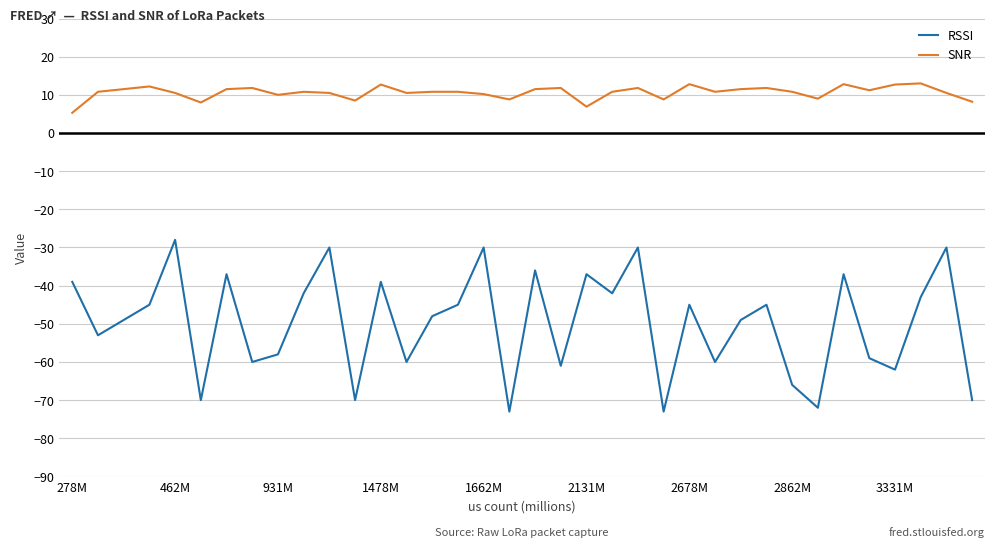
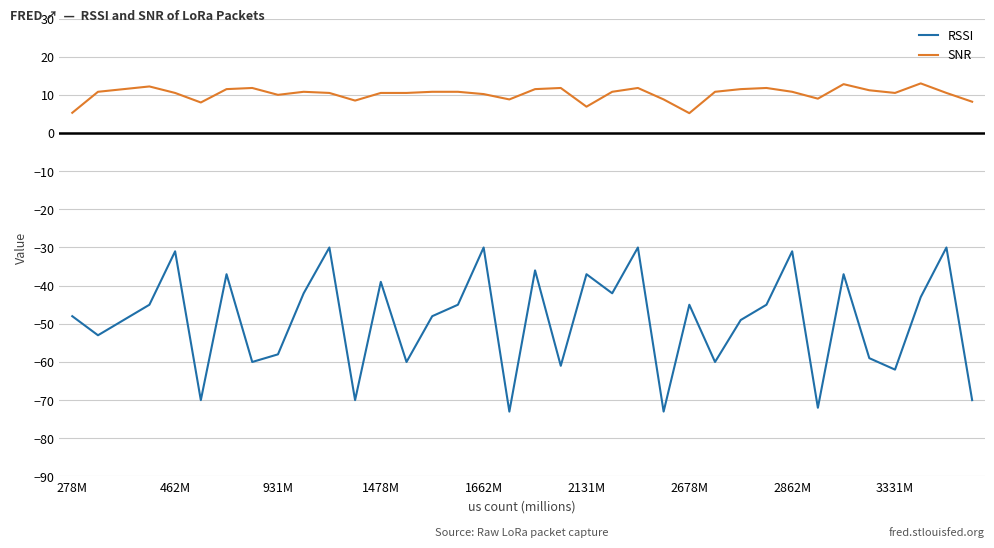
RSSI, 278M: -39 -> -48
RSSI, 462M: -28 -> -31
SNR, 1478M: 13 -> 11
SNR, 2678M: 13 -> 5
RSSI, 2862M: -66 -> -31
SNR, 3331M: 13 -> 11
